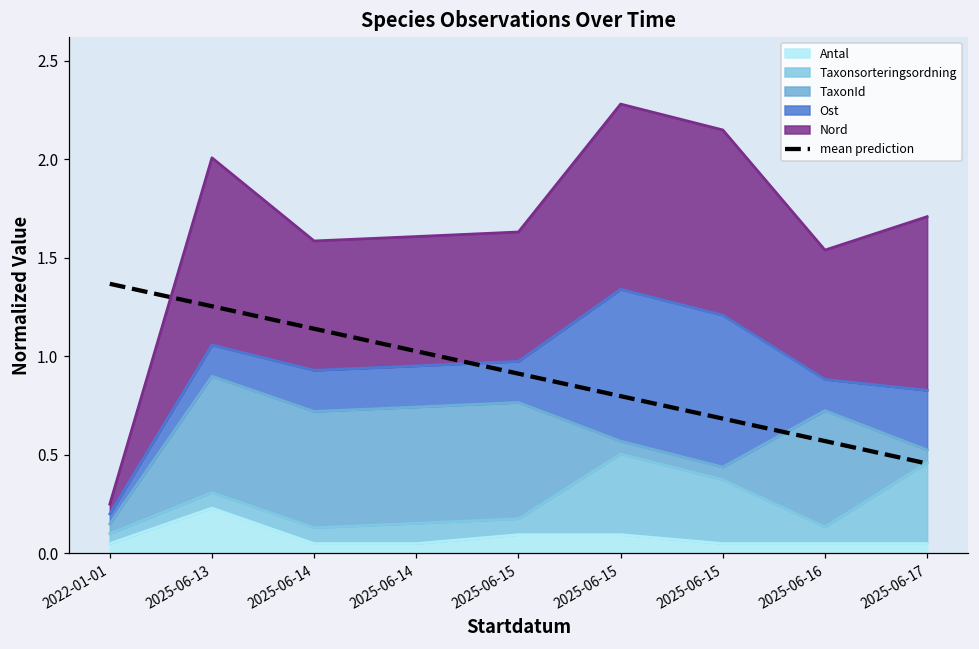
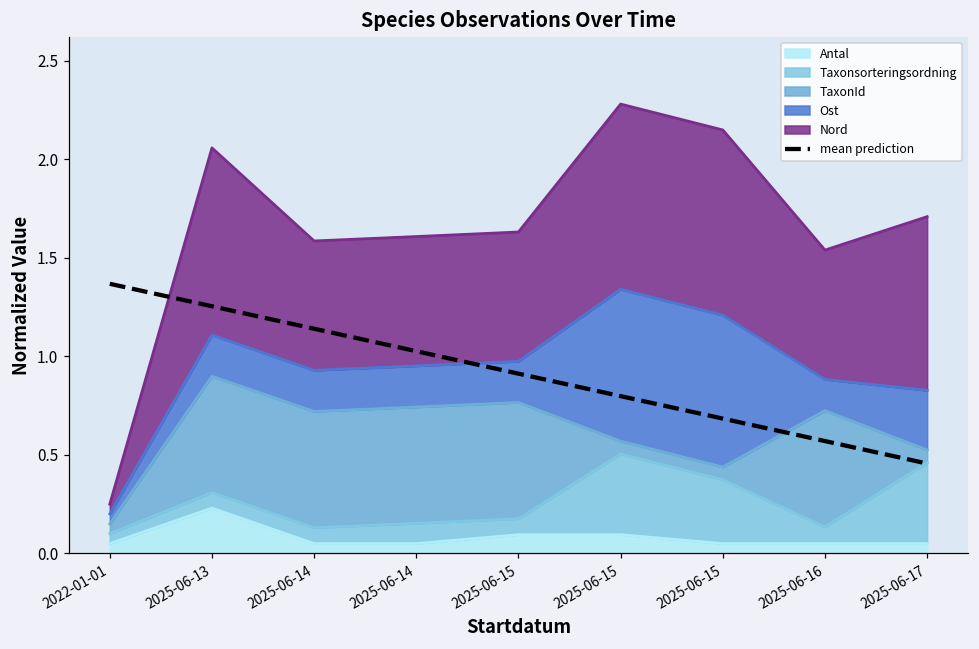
Ost, 2025-06-13: 0.16 -> 0.21
